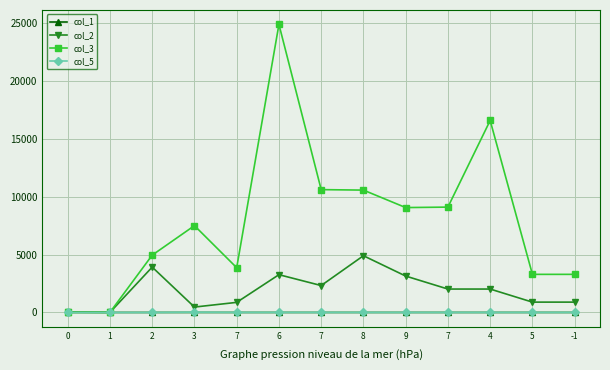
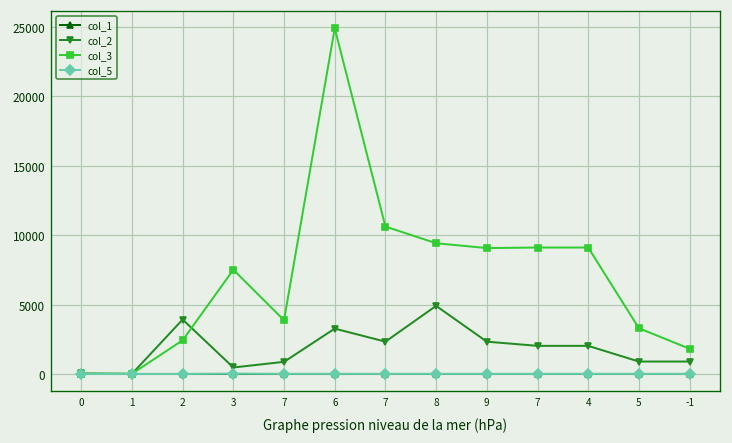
col_3, 2: 5000 -> 2400
col_3, 8: 10600 -> 9400
col_2, 9: 3100 -> 2300
col_3, 4: 16600 -> 9100
col_3, -1: 3300 -> 1800
